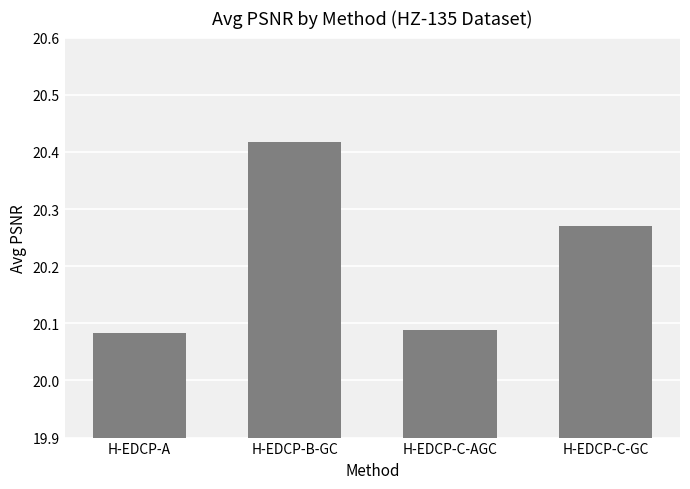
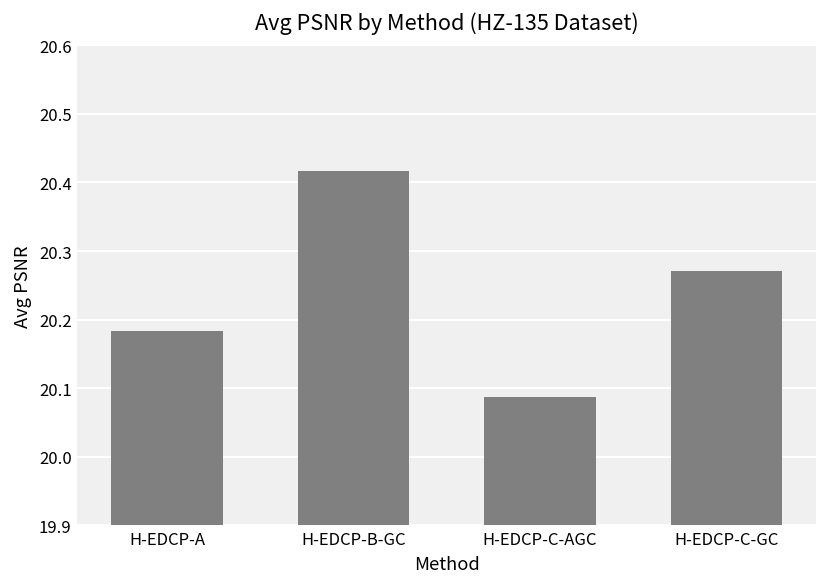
H-EDCP-A: 20.08 -> 20.18
